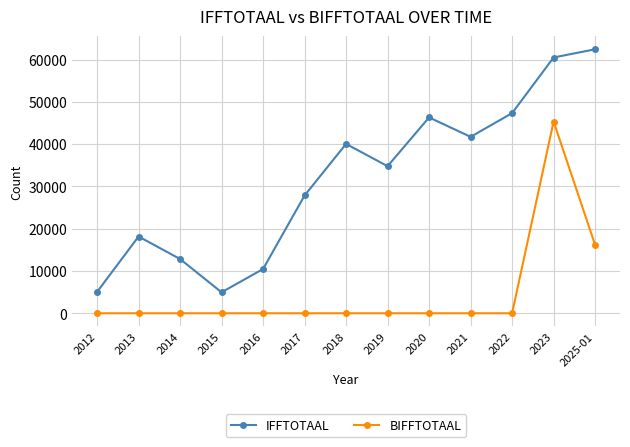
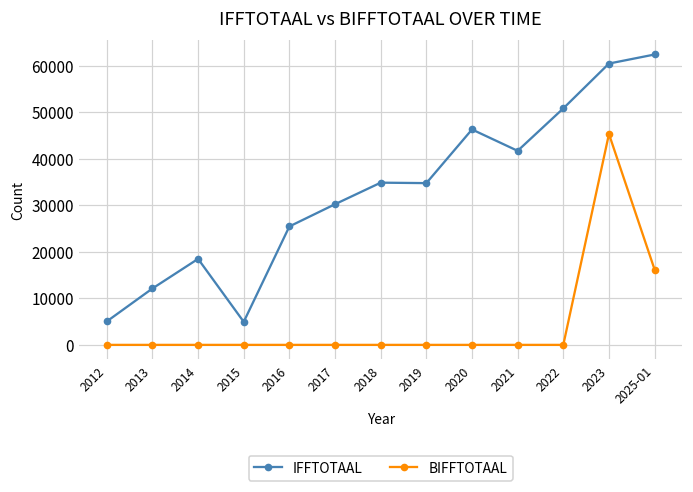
IFFTOTAAL, 2013: 18000 -> 12000
IFFTOTAAL, 2014: 13000 -> 18000
IFFTOTAAL, 2016: 10000 -> 25000
IFFTOTAAL, 2017: 28000 -> 30000
IFFTOTAAL, 2018: 40000 -> 35000
IFFTOTAAL, 2022: 47000 -> 51000
